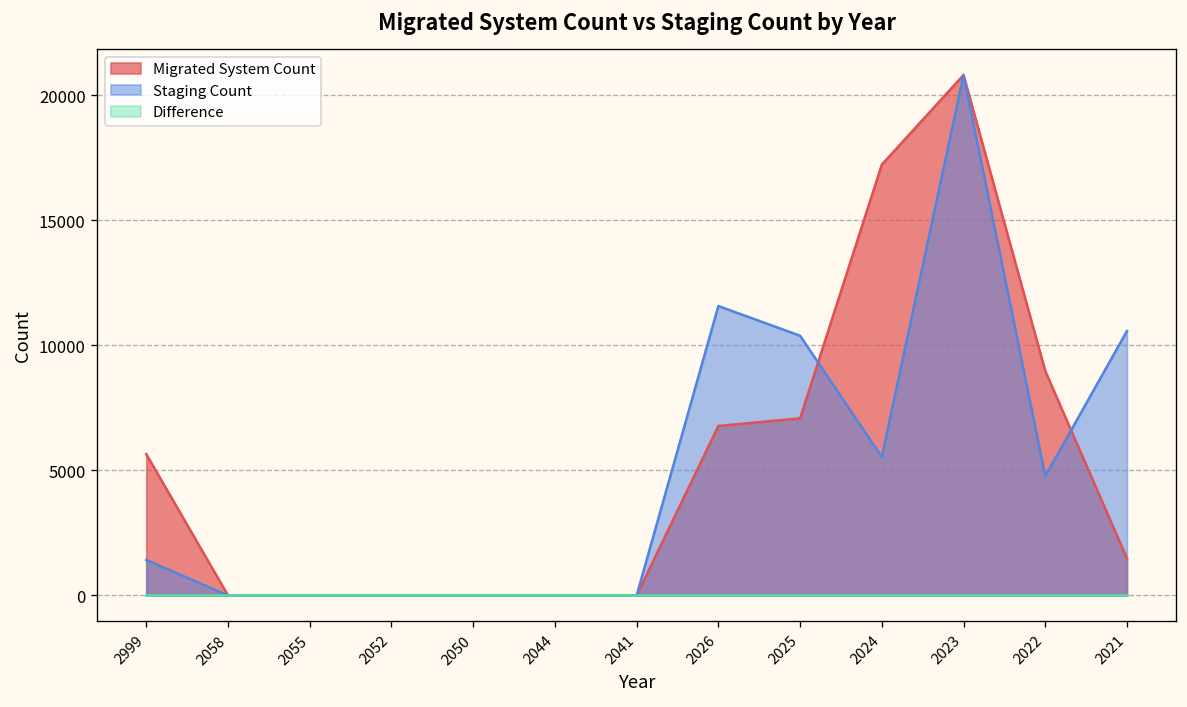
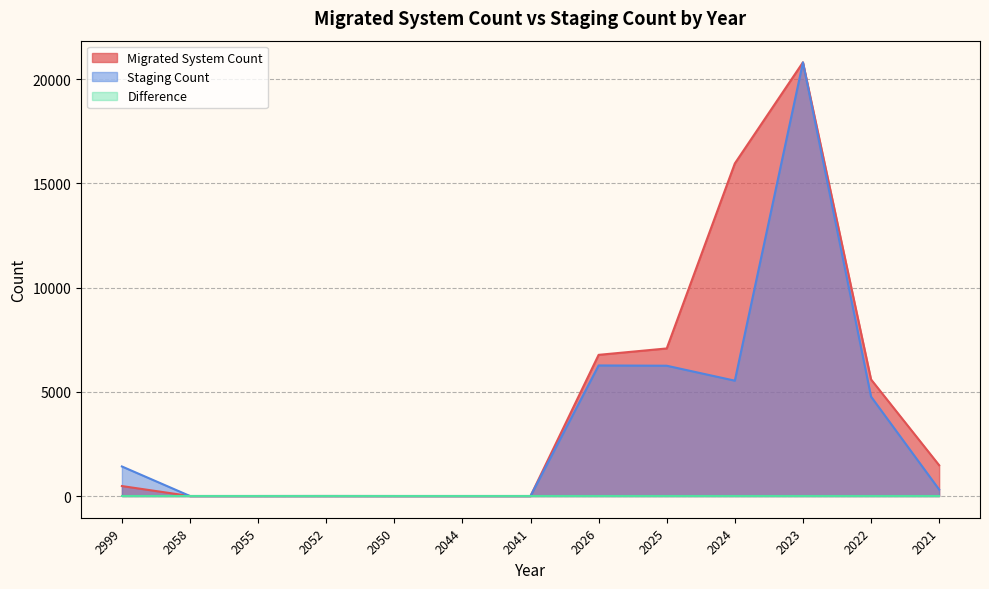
Migrated System Count, 2999: 5700 -> 500
Staging Count, 2026: 11600 -> 6300
Staging Count, 2025: 10400 -> 6300
Migrated System Count, 2024: 17200 -> 16000
Migrated System Count, 2022: 9000 -> 5600
Staging Count, 2021: 10600 -> 300
